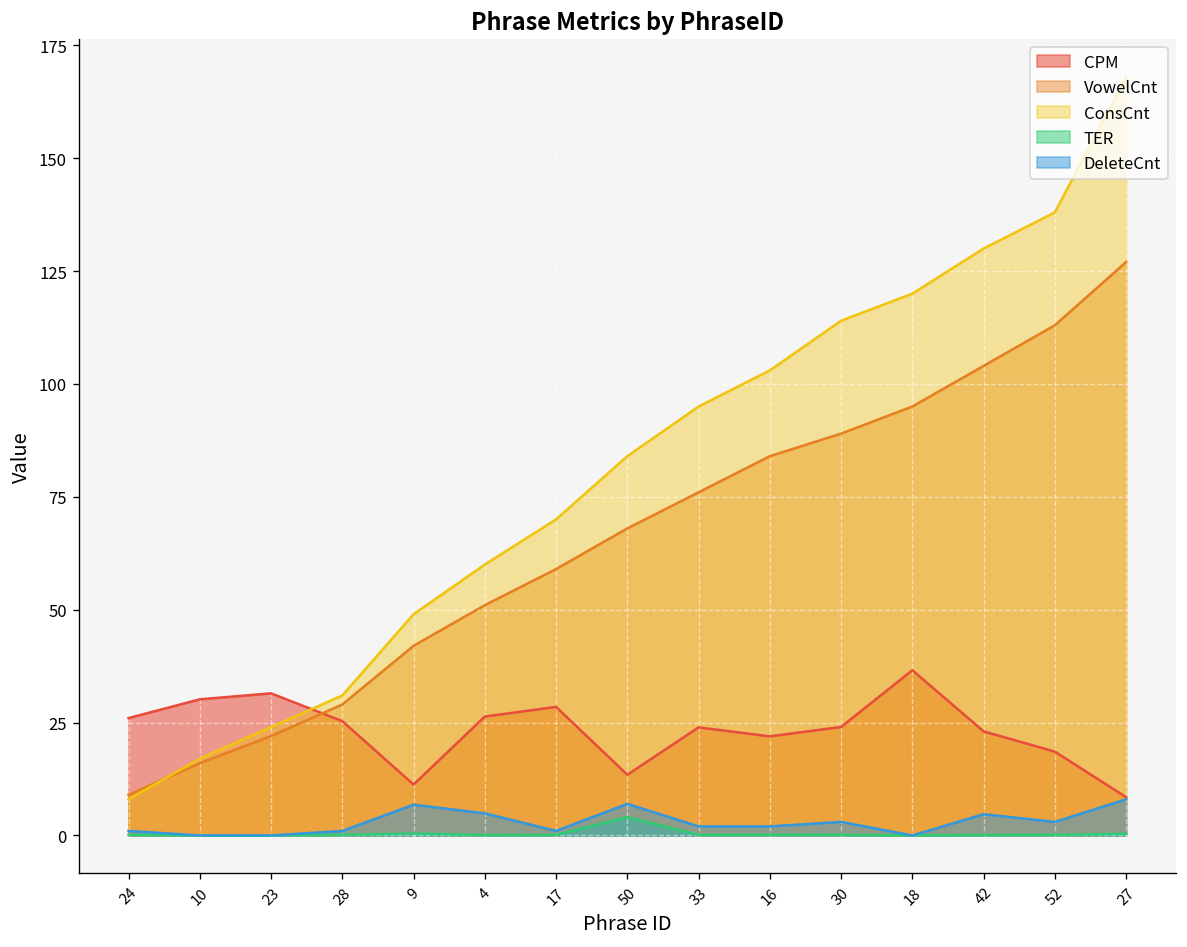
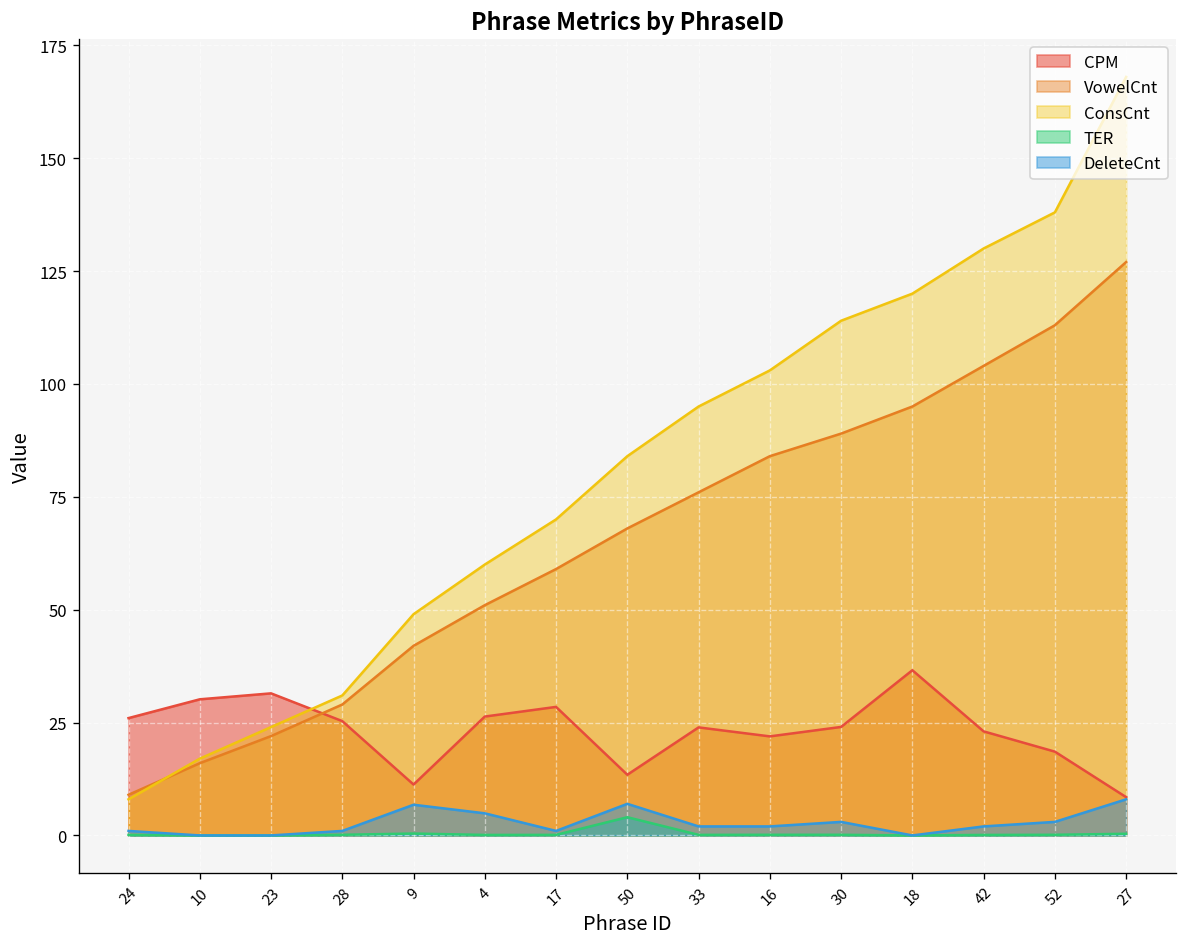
DeleteCnt, 42: 5 -> 2
